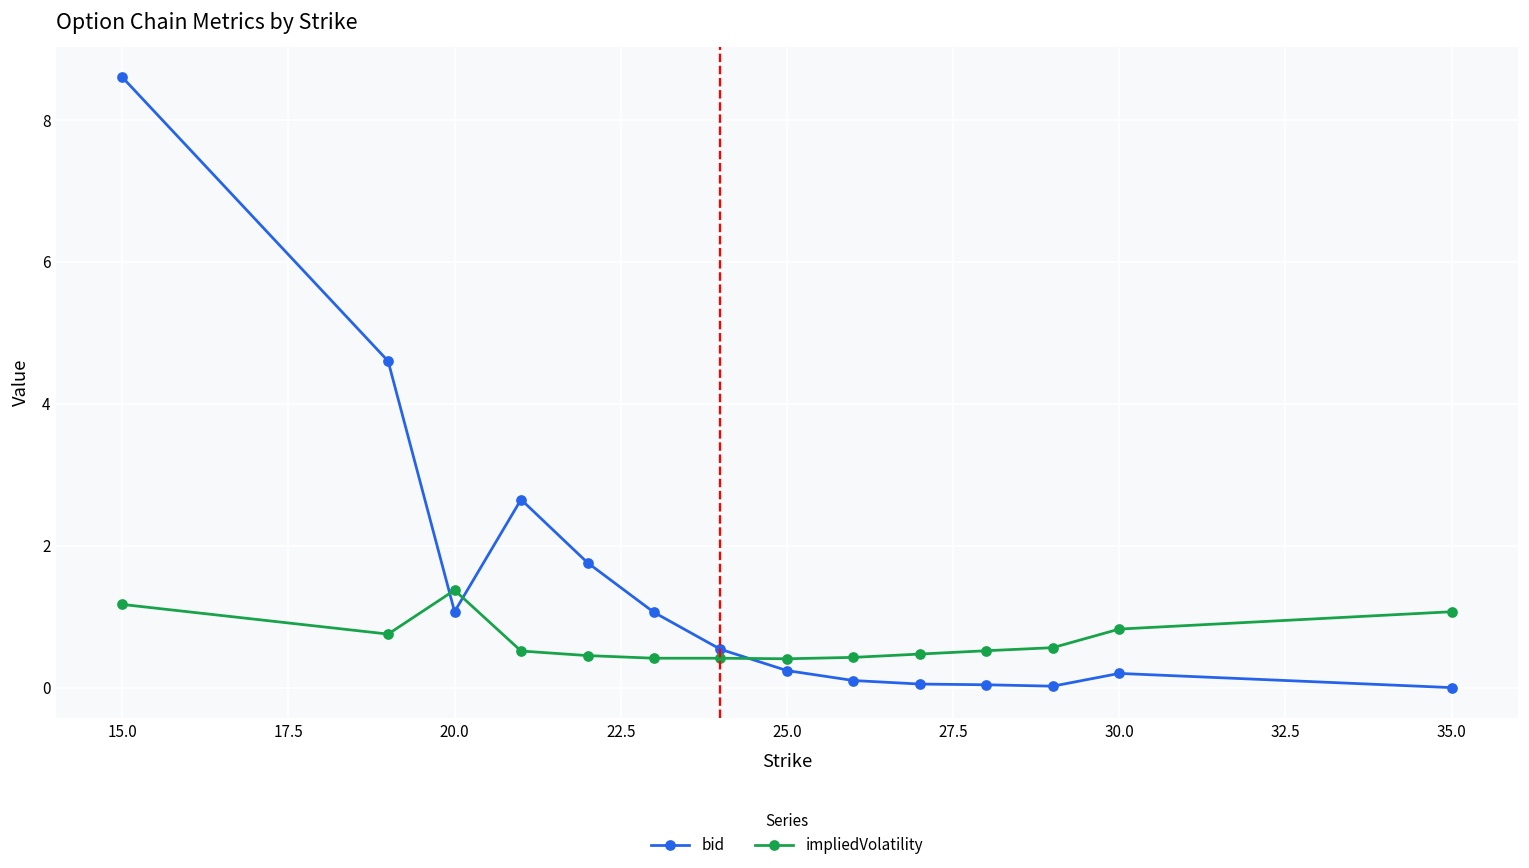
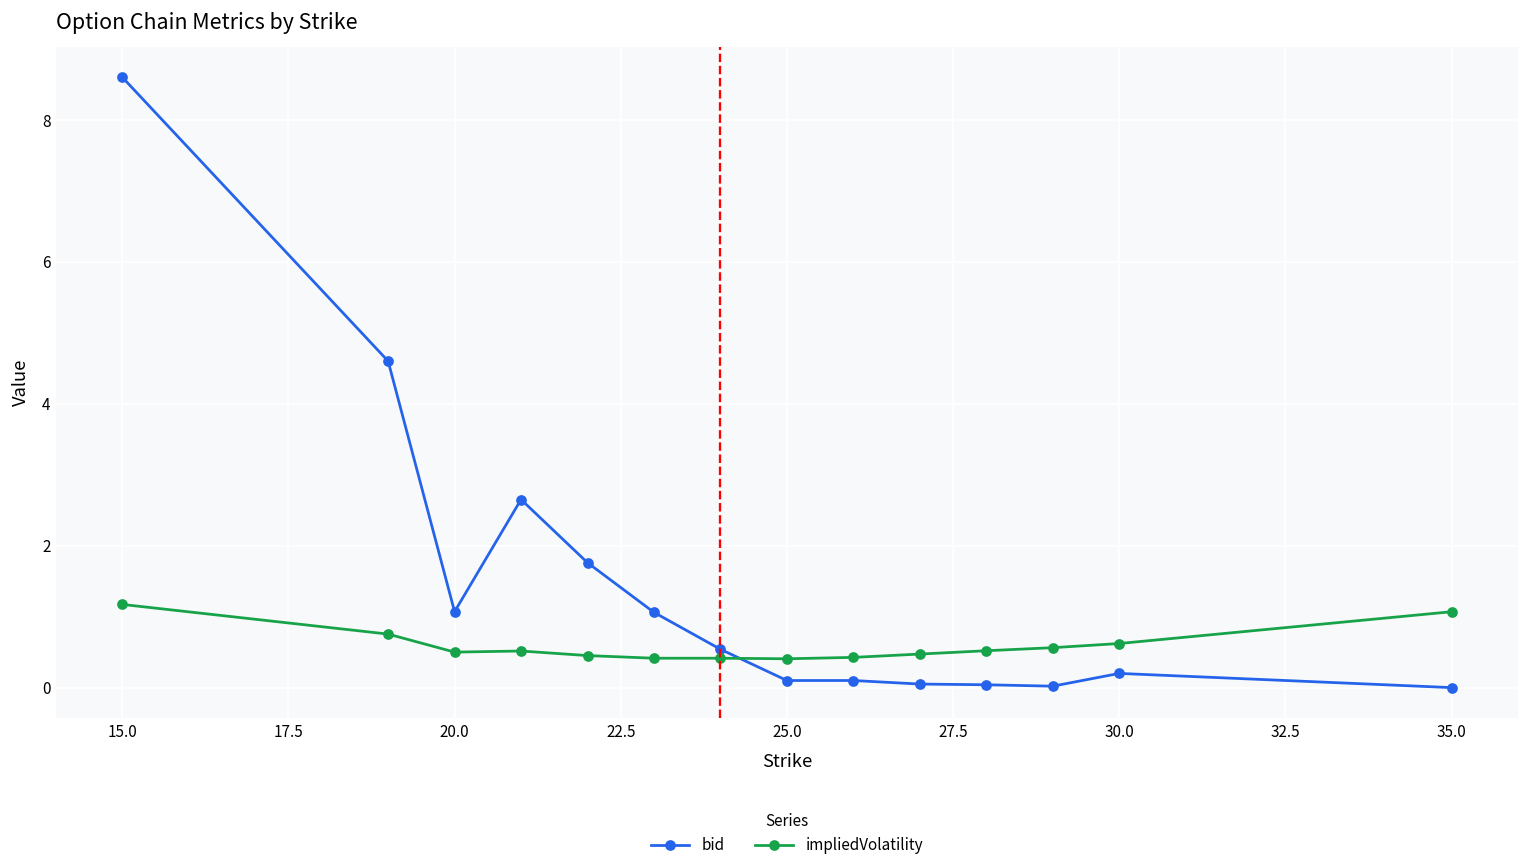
impliedVolatility, 20.0: 1.4 -> 0.5
bid, 25.0: 0.2 -> 0.1
impliedVolatility, 30.0: 0.8 -> 0.6
